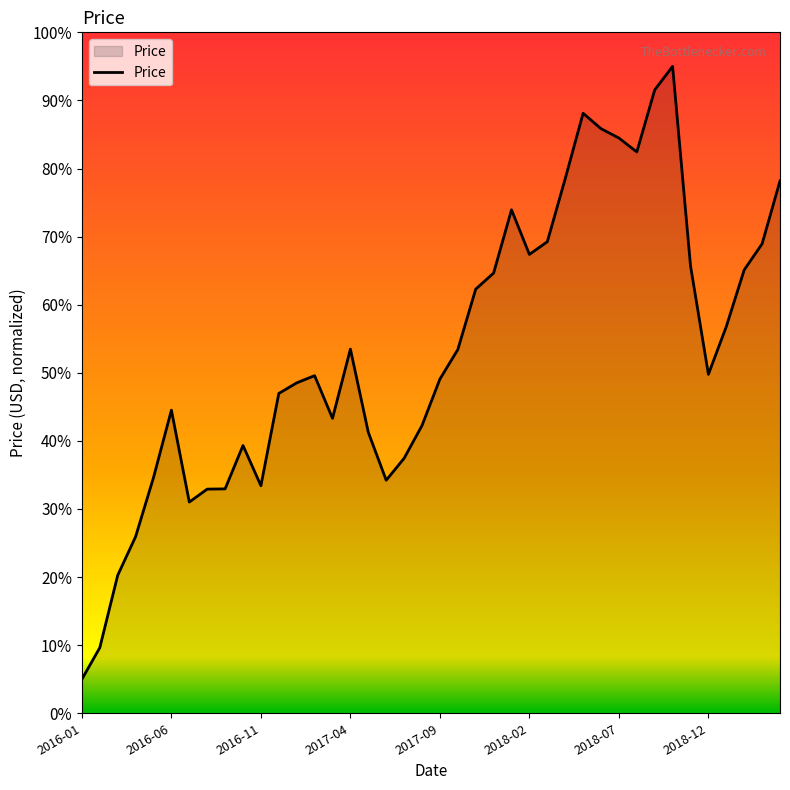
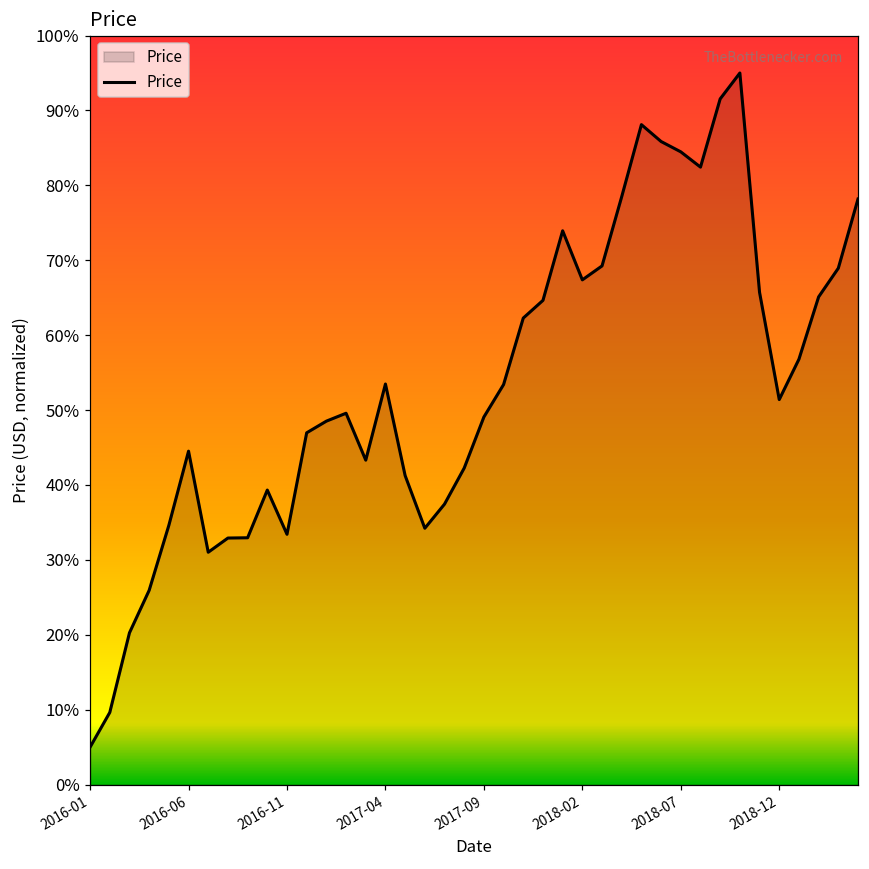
2018-12: 50% -> 51%
